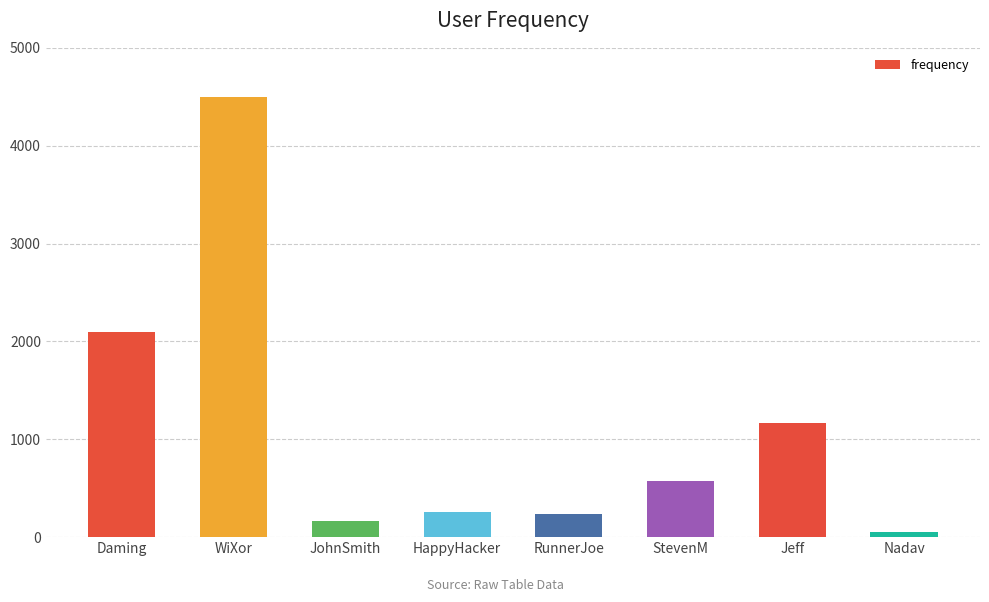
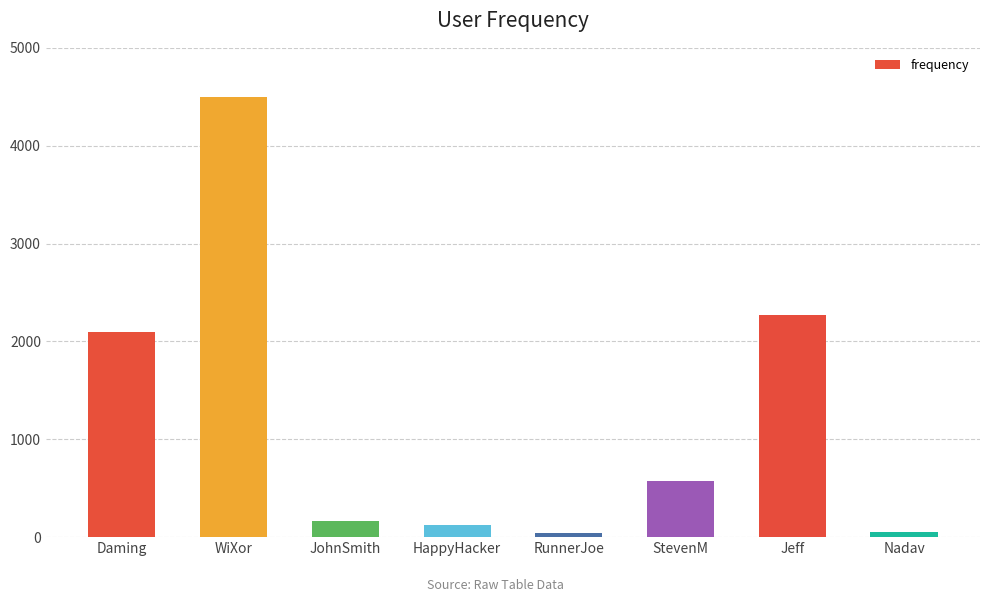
HappyHacker: 300 -> 100
RunnerJoe: 200 -> 0
Jeff: 1200 -> 2300
